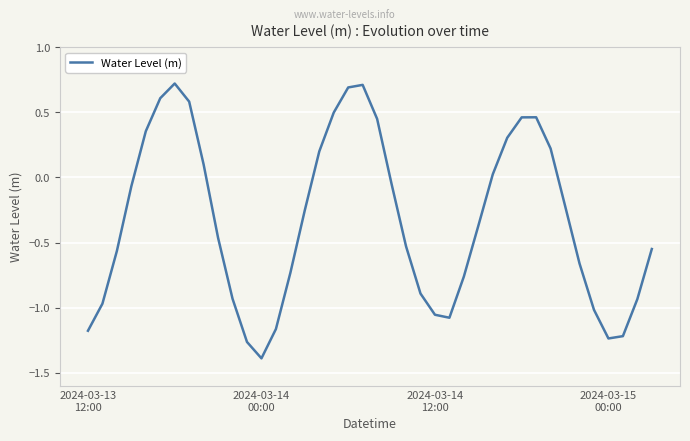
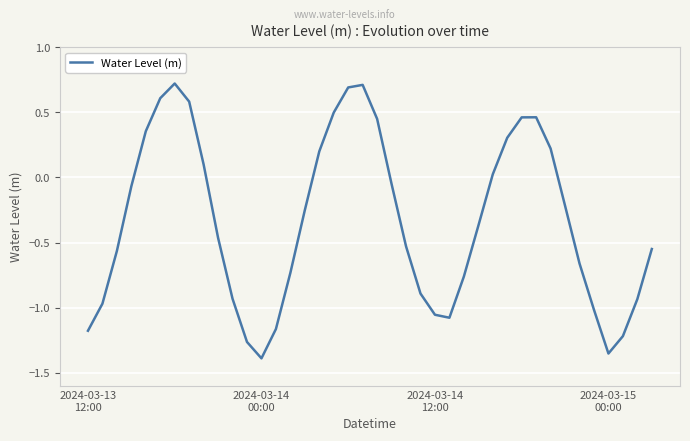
Water Level (m), 2024-03-15 00:00: -1.24 -> -1.35
